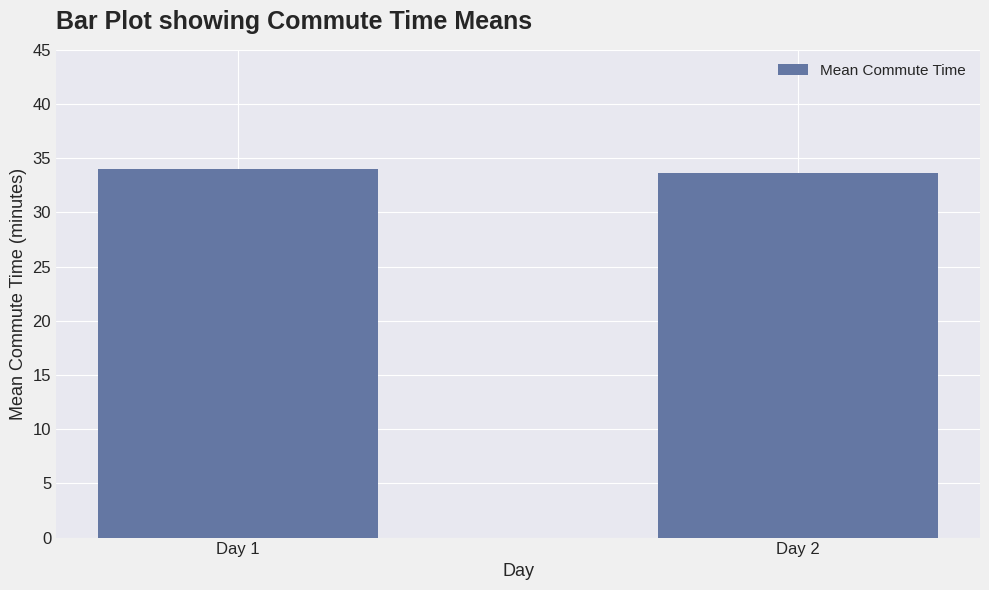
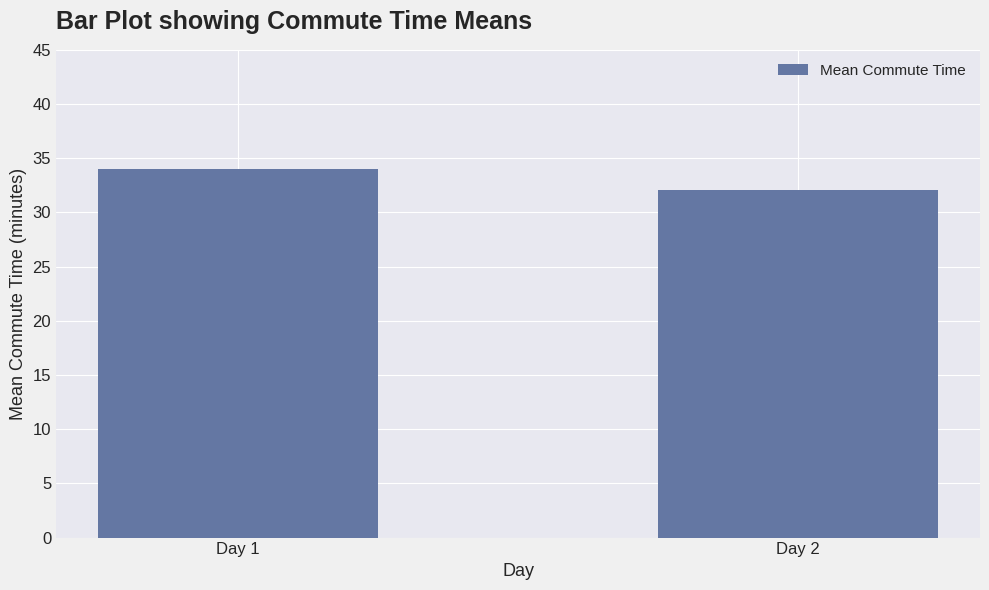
Day 2: 33.6 -> 32.0
